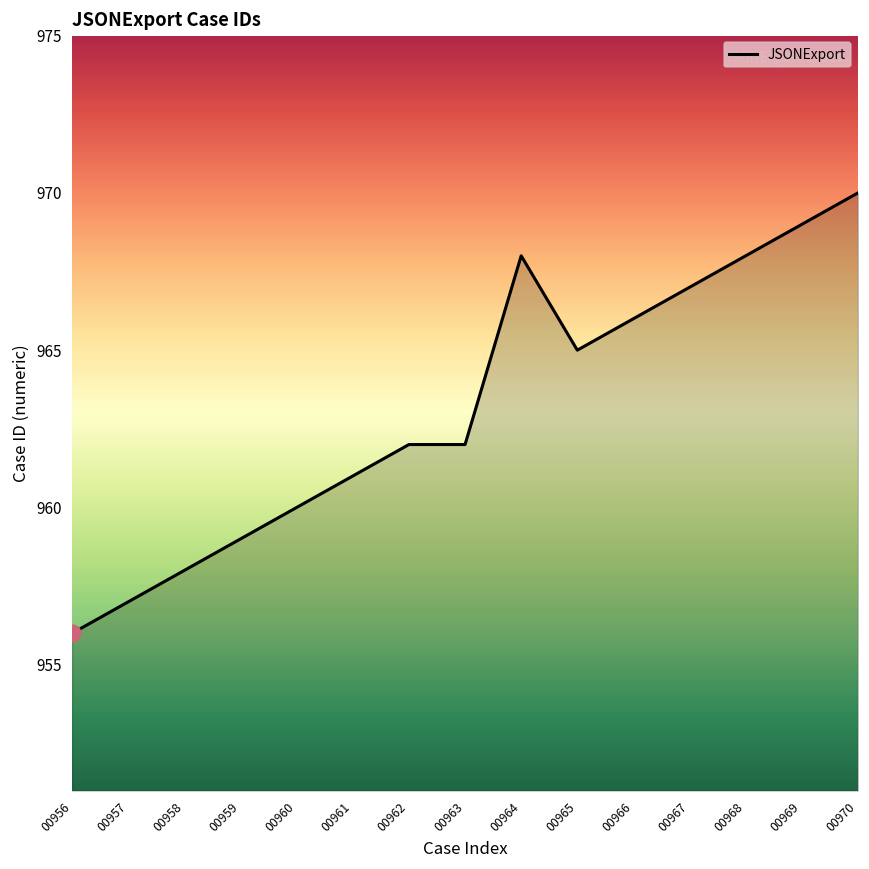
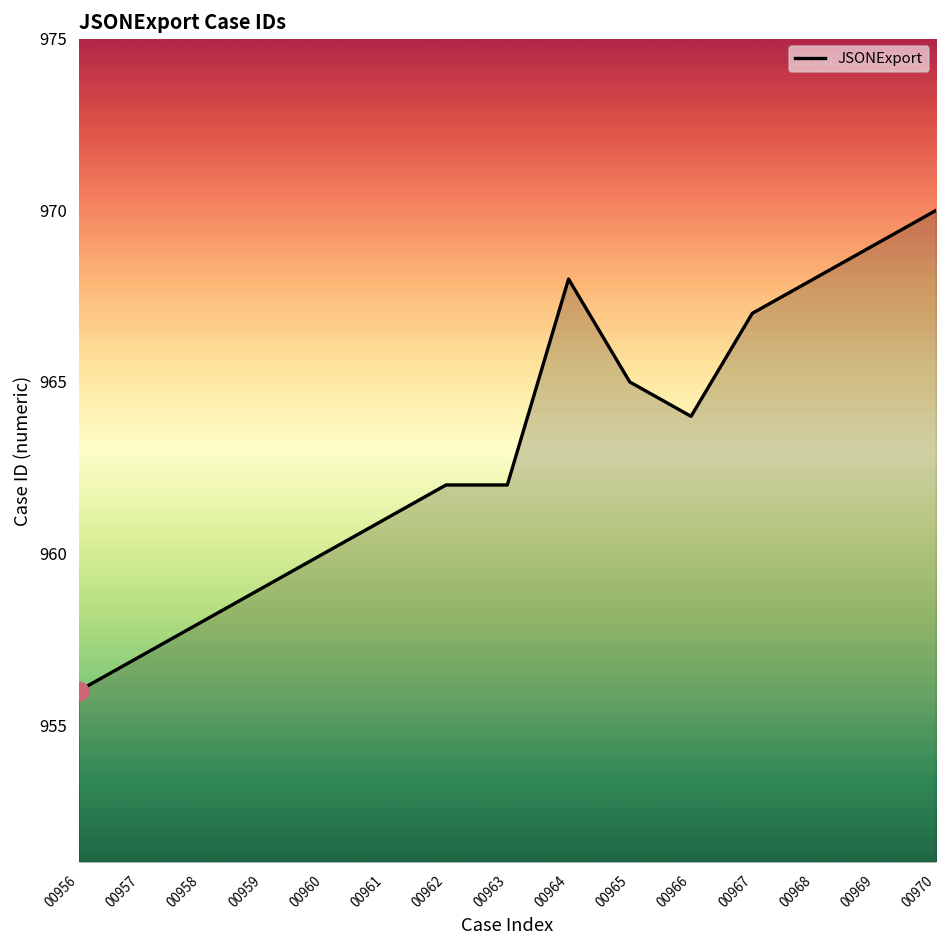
JSONExport, 00966: 966 -> 964
